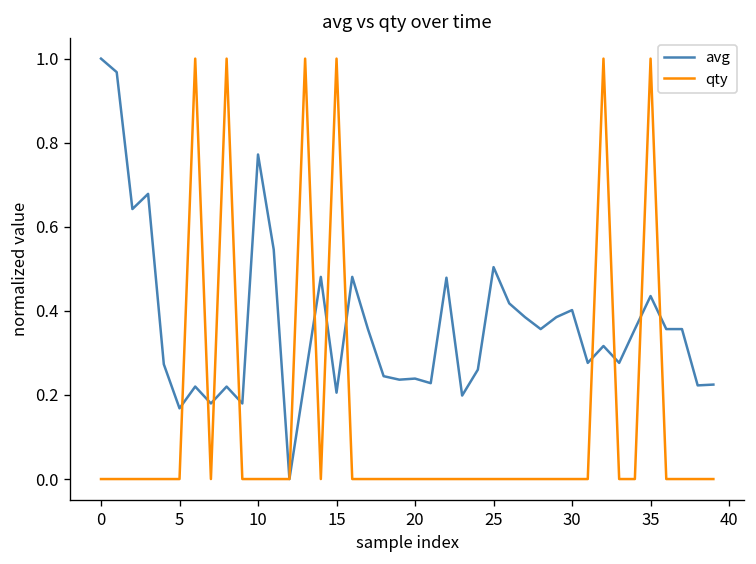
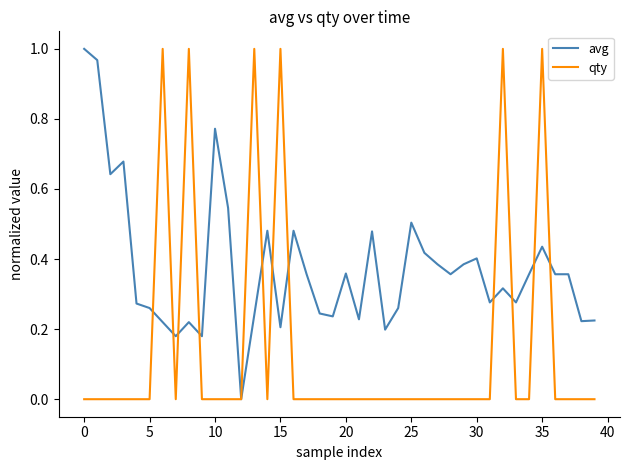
avg, 5: 0.17 -> 0.26
avg, 20: 0.24 -> 0.36
